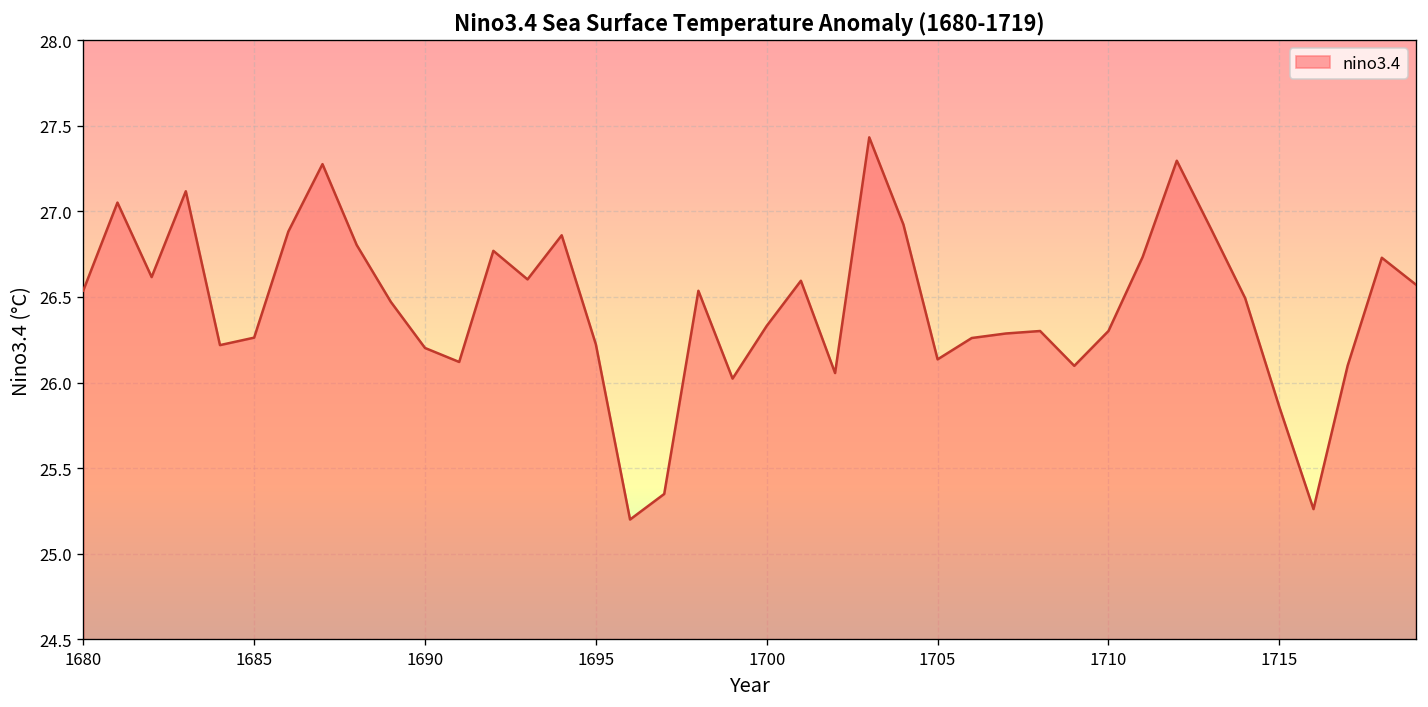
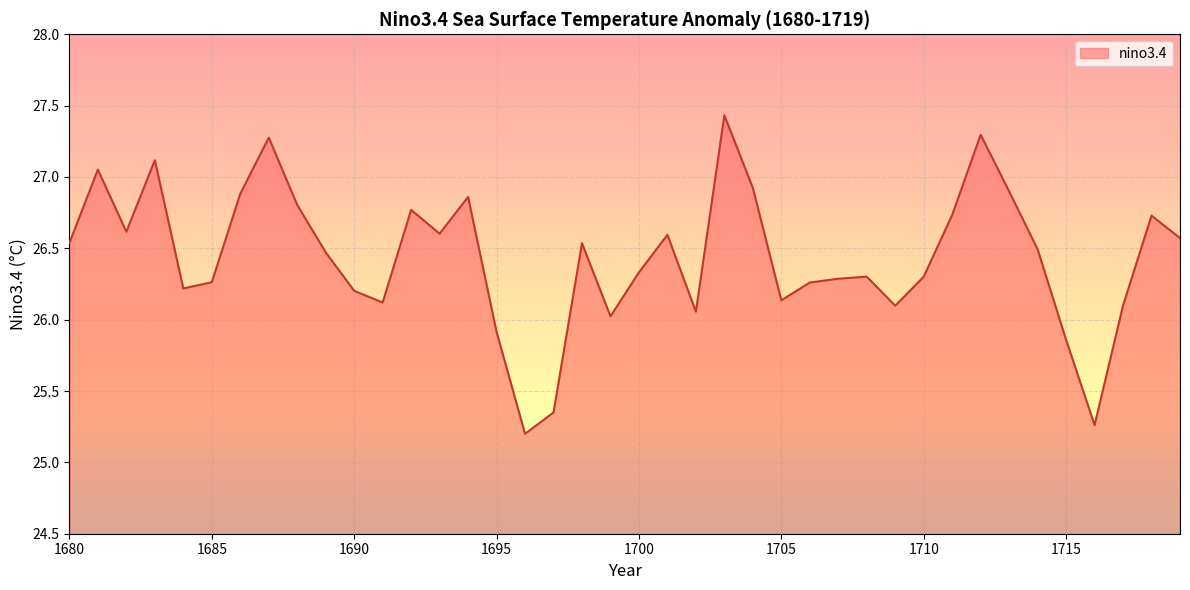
1695: 26.22 -> 25.91
